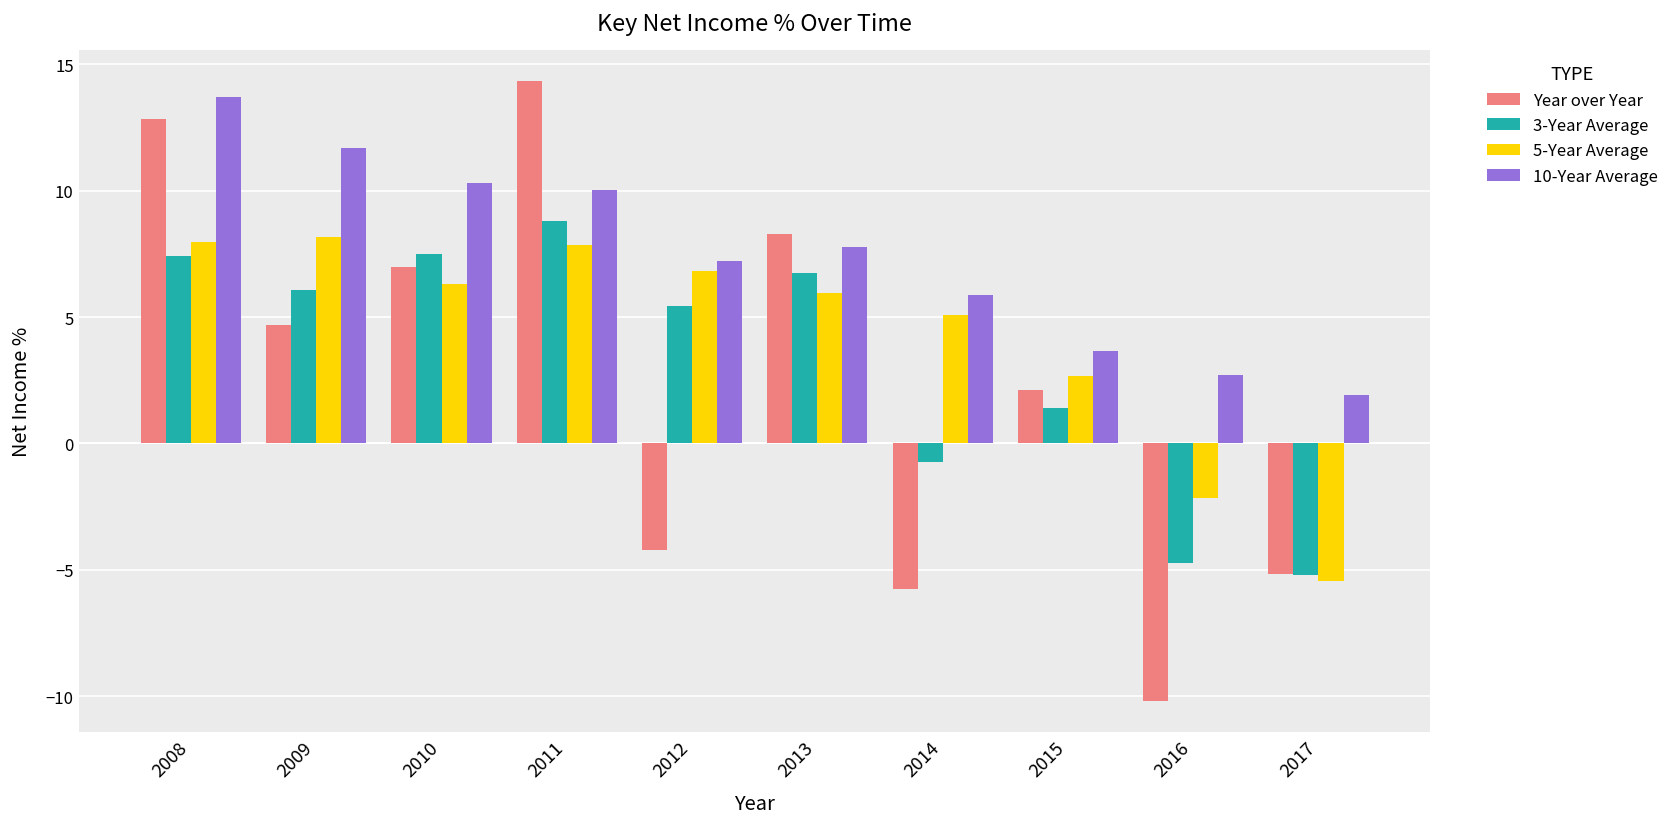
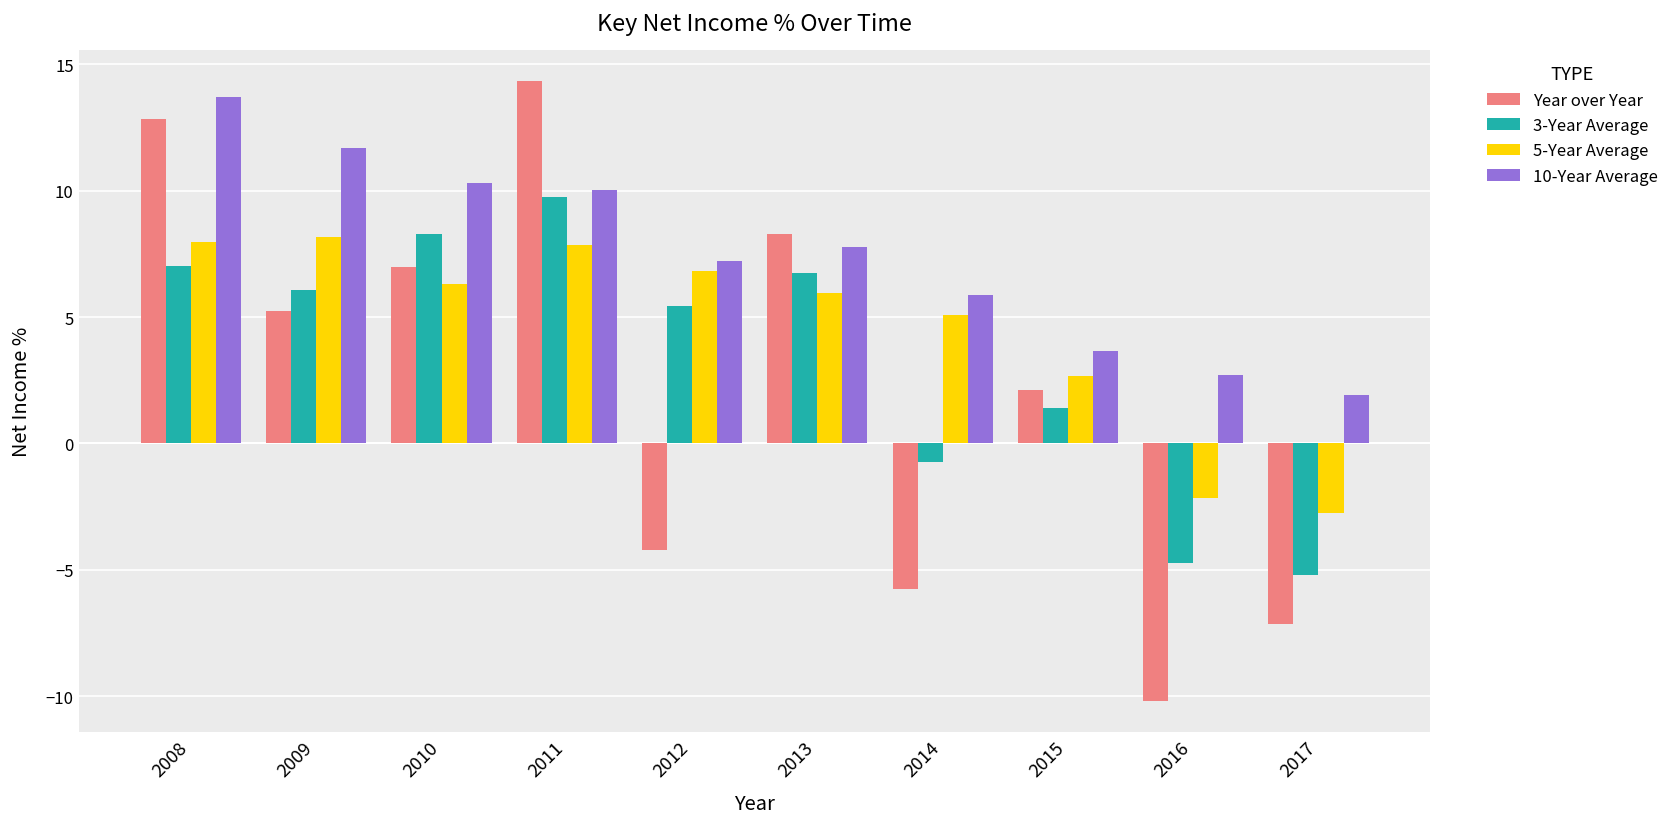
3-Year Average, 2008: 7.4 -> 7.0
Year over Year, 2009: 4.7 -> 5.3
3-Year Average, 2010: 7.5 -> 8.3
3-Year Average, 2011: 8.8 -> 9.7
Year over Year, 2017: -5.2 -> -7.2
5-Year Average, 2017: -5.5 -> -2.8
